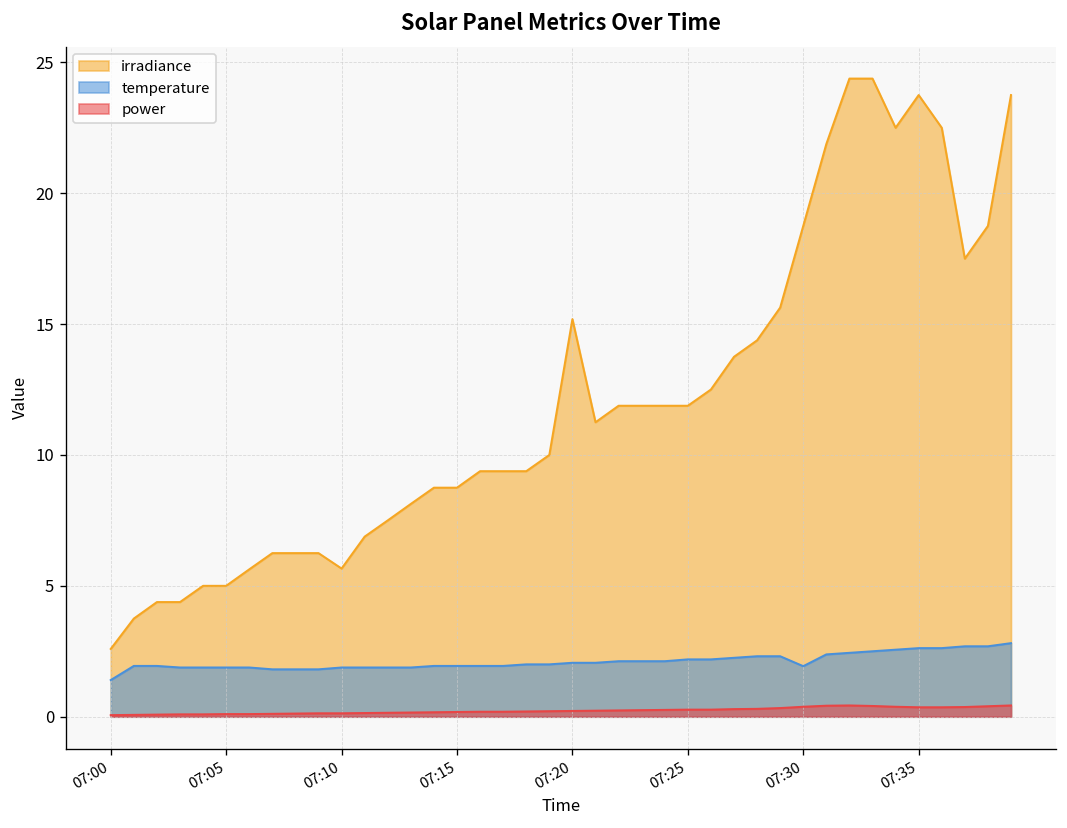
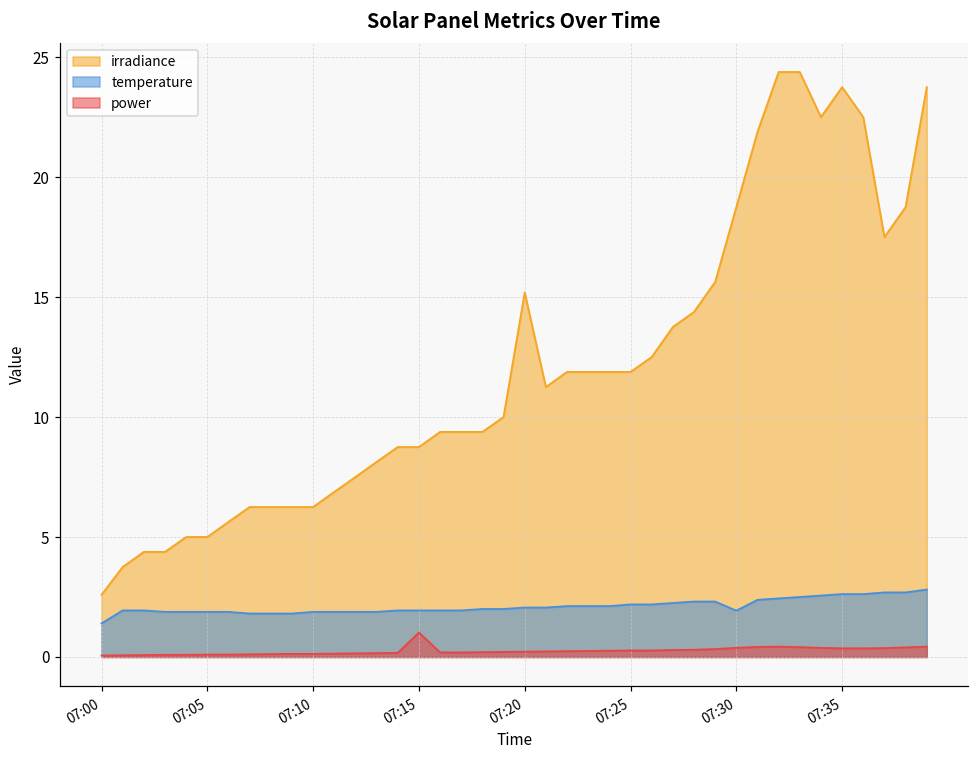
irradiance, 07:10: 5.7 -> 6.3
power, 07:15: 0.2 -> 1.0
